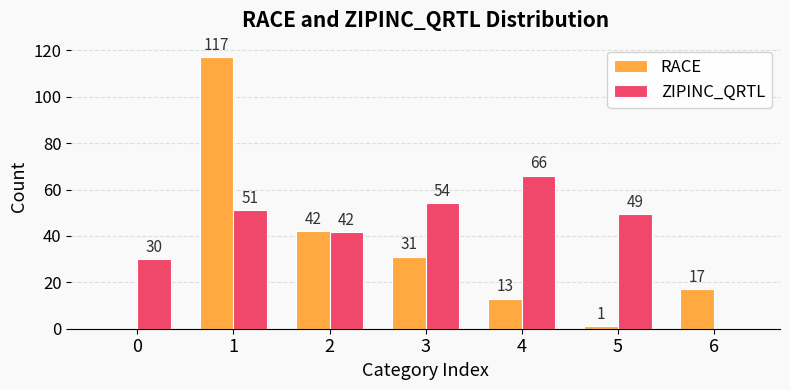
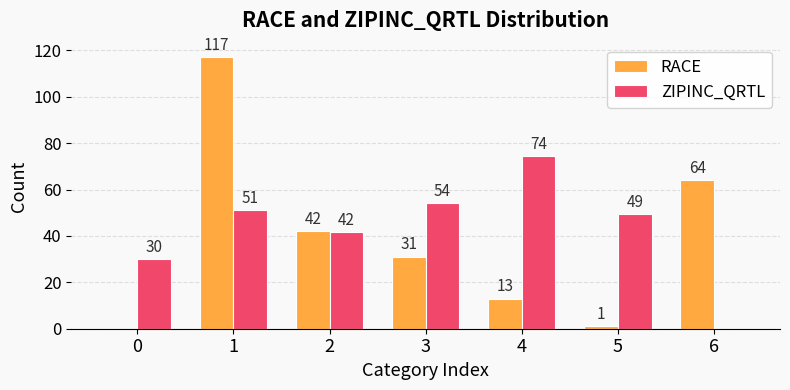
ZIPINC_QRTL, 4: 66 -> 74
RACE, 6: 17 -> 64
